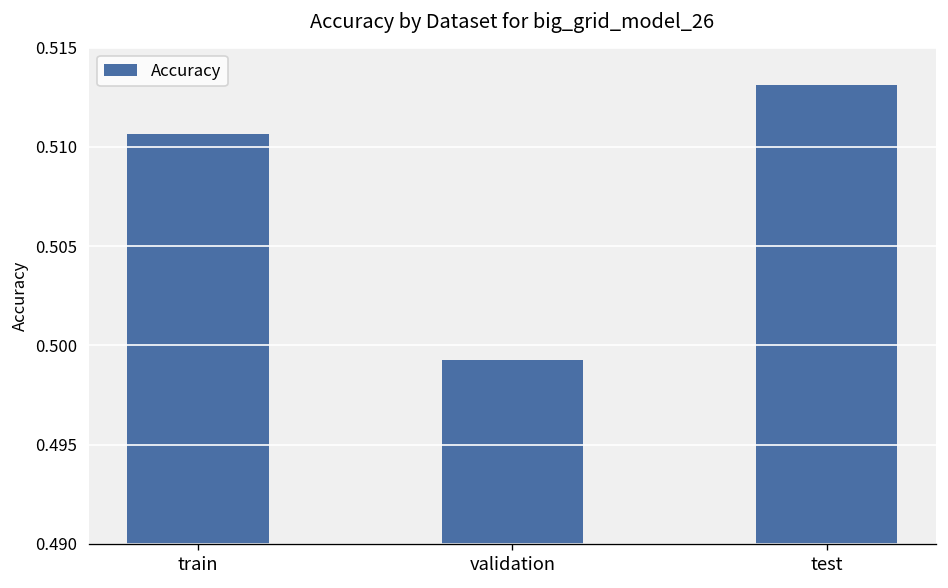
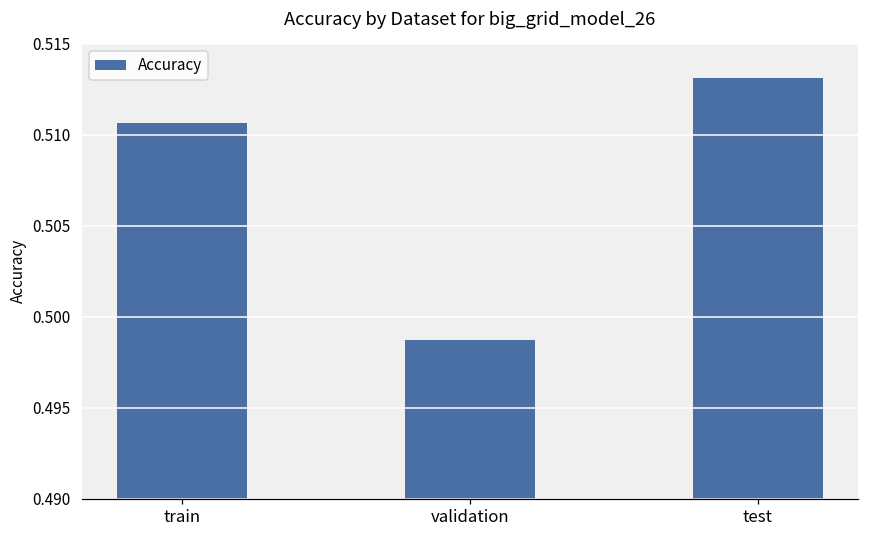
validation: 0.4993 -> 0.4987
